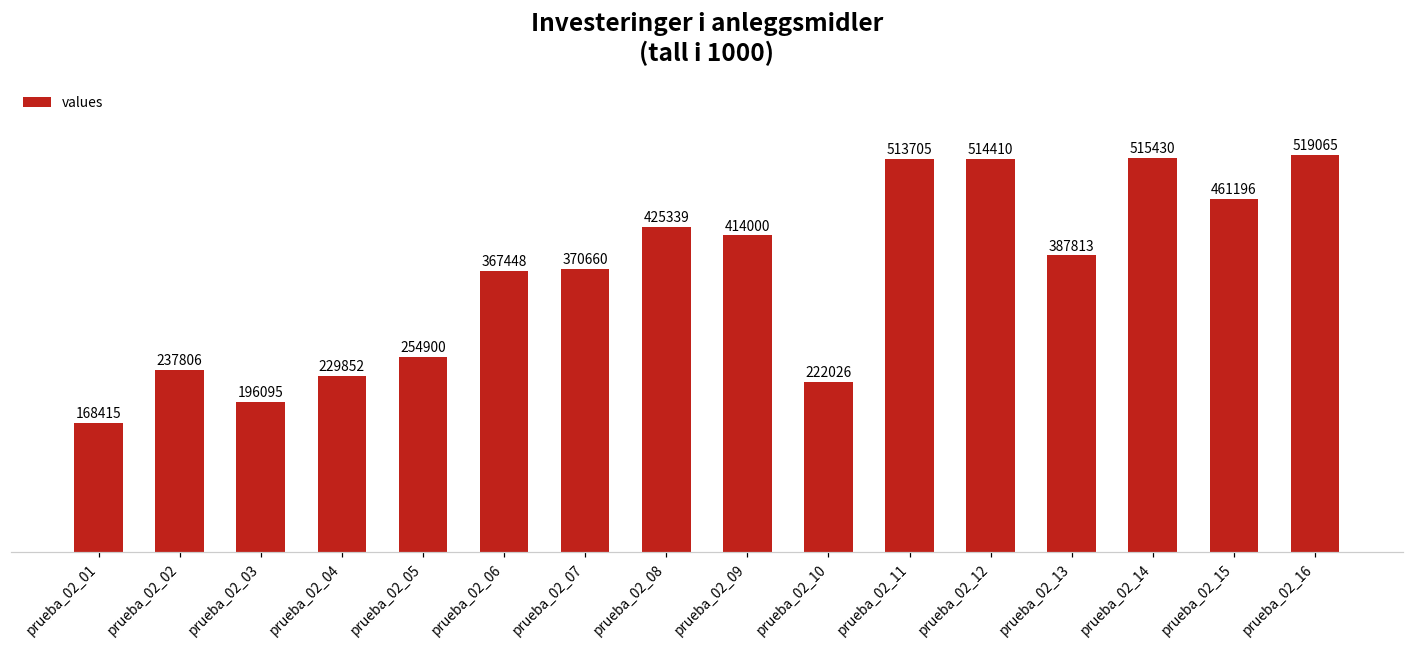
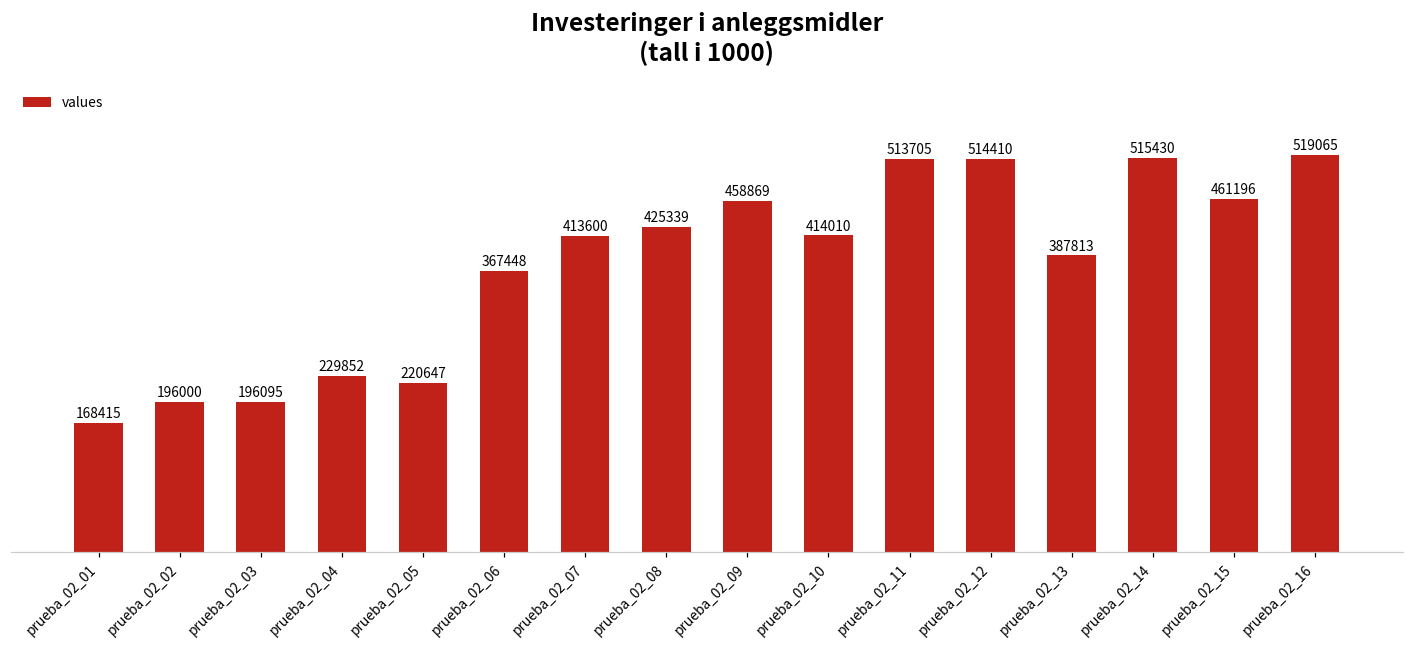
prueba_02_02: 237806 -> 196000
prueba_02_05: 254900 -> 220647
prueba_02_07: 370660 -> 413600
prueba_02_09: 414000 -> 458869
prueba_02_10: 222026 -> 414010
